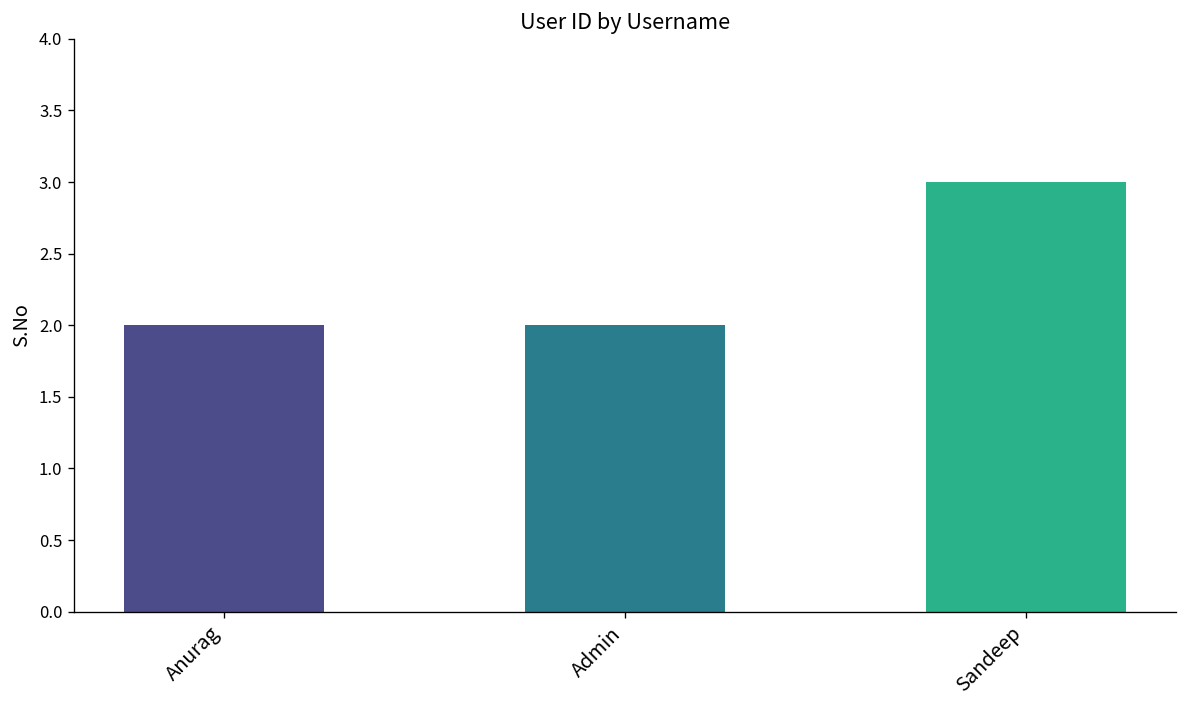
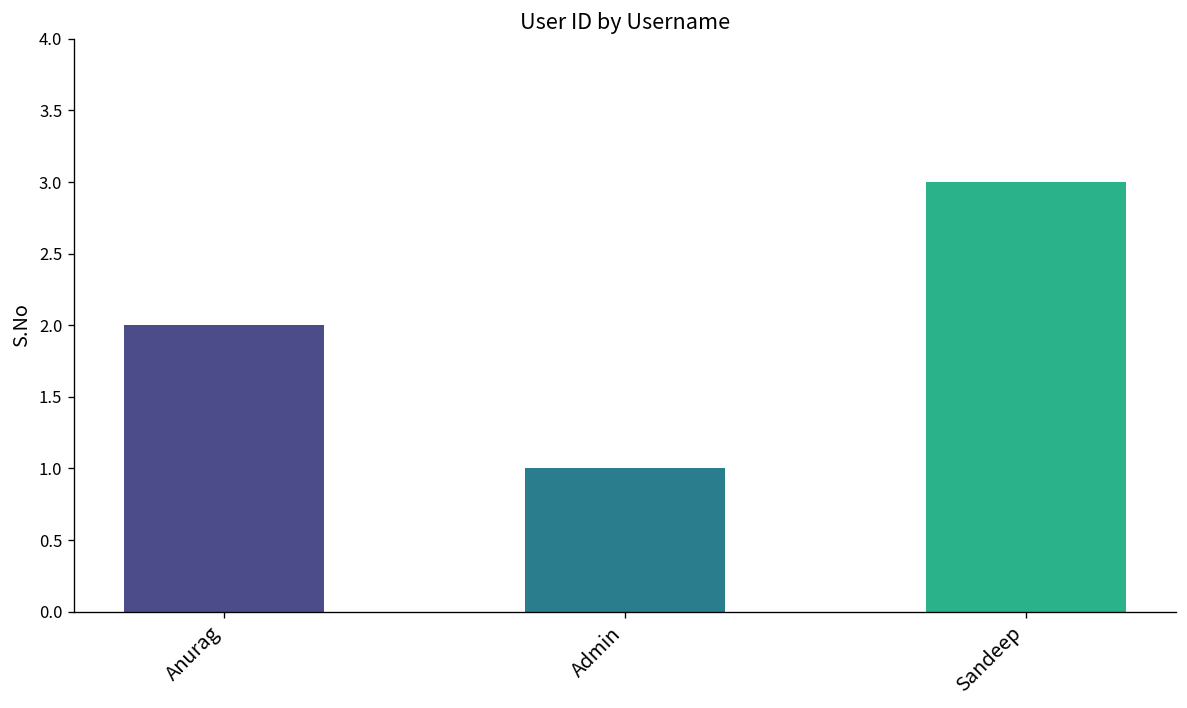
Admin: 2 -> 1
